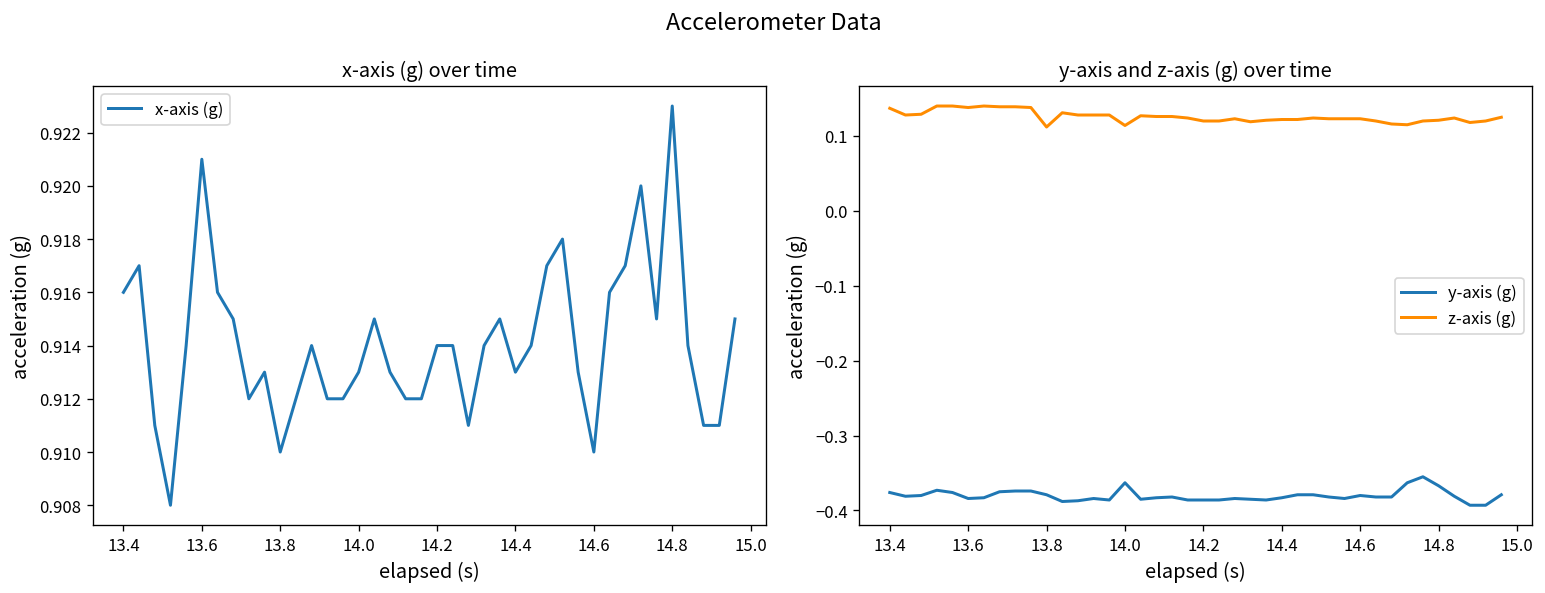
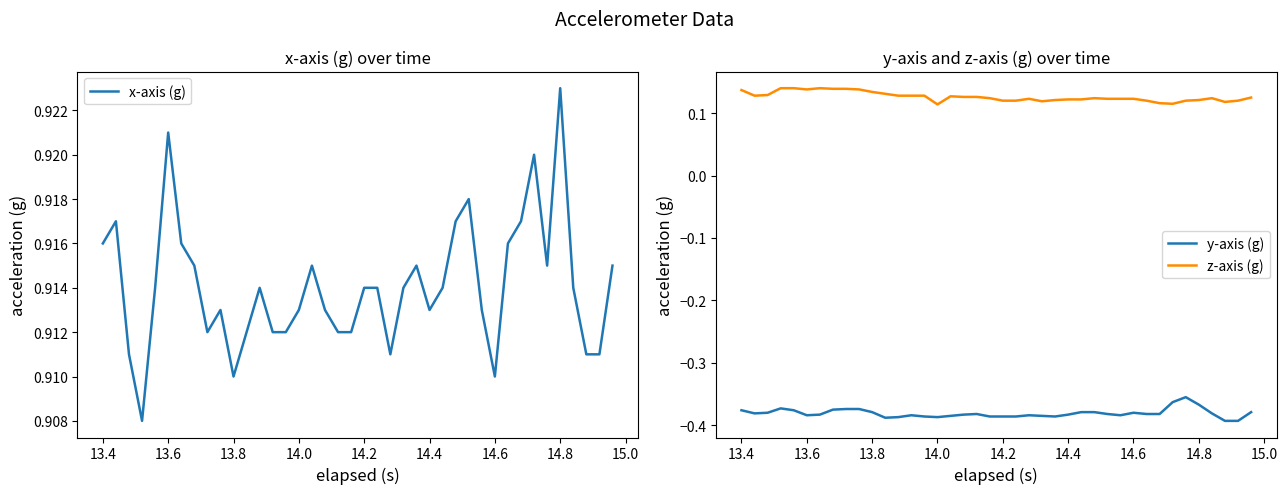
y-axis and z-axis (g) over time, z-axis (g), 13.8: 0.11 -> 0.13
y-axis and z-axis (g) over time, y-axis (g), 14.0: -0.36 -> -0.39
